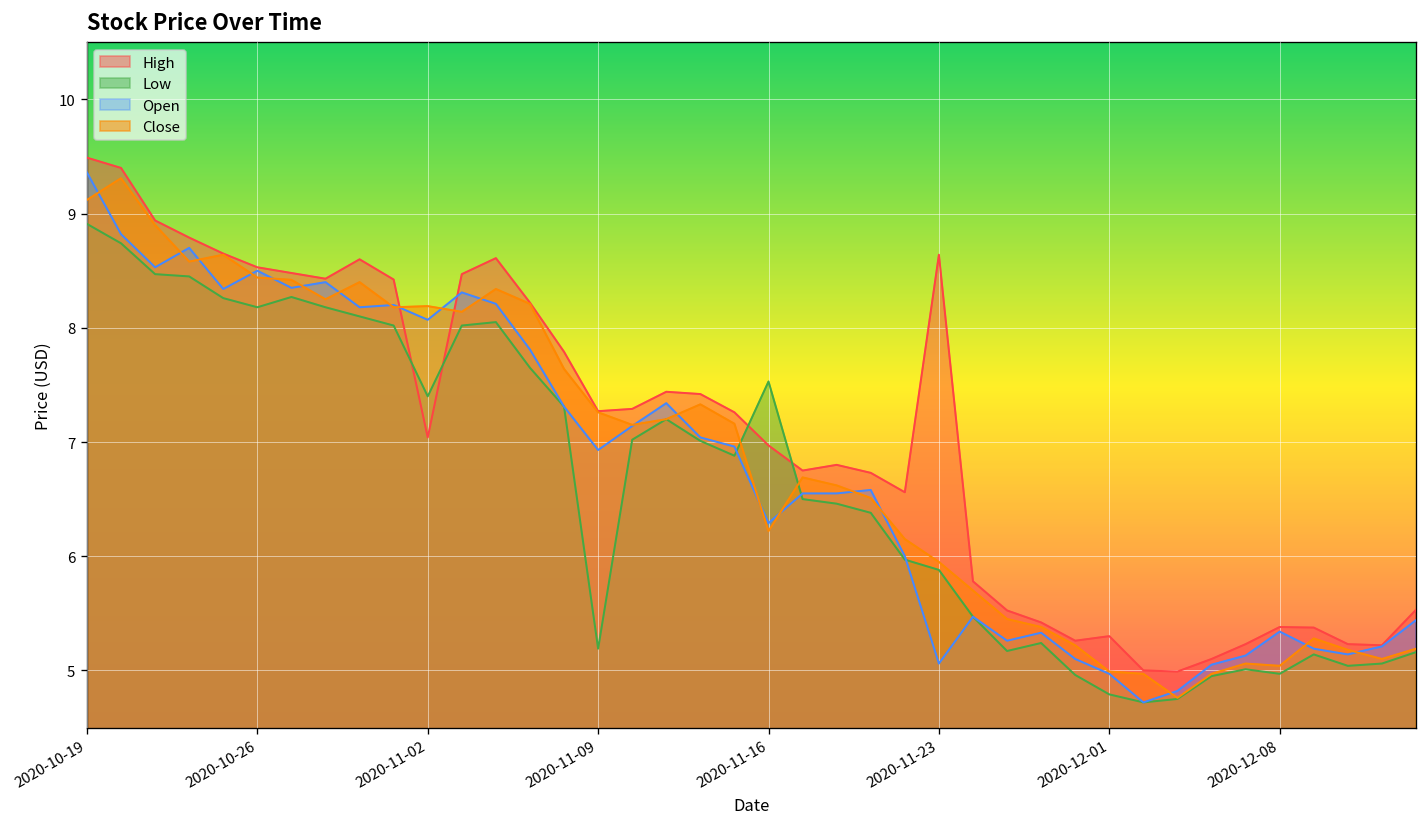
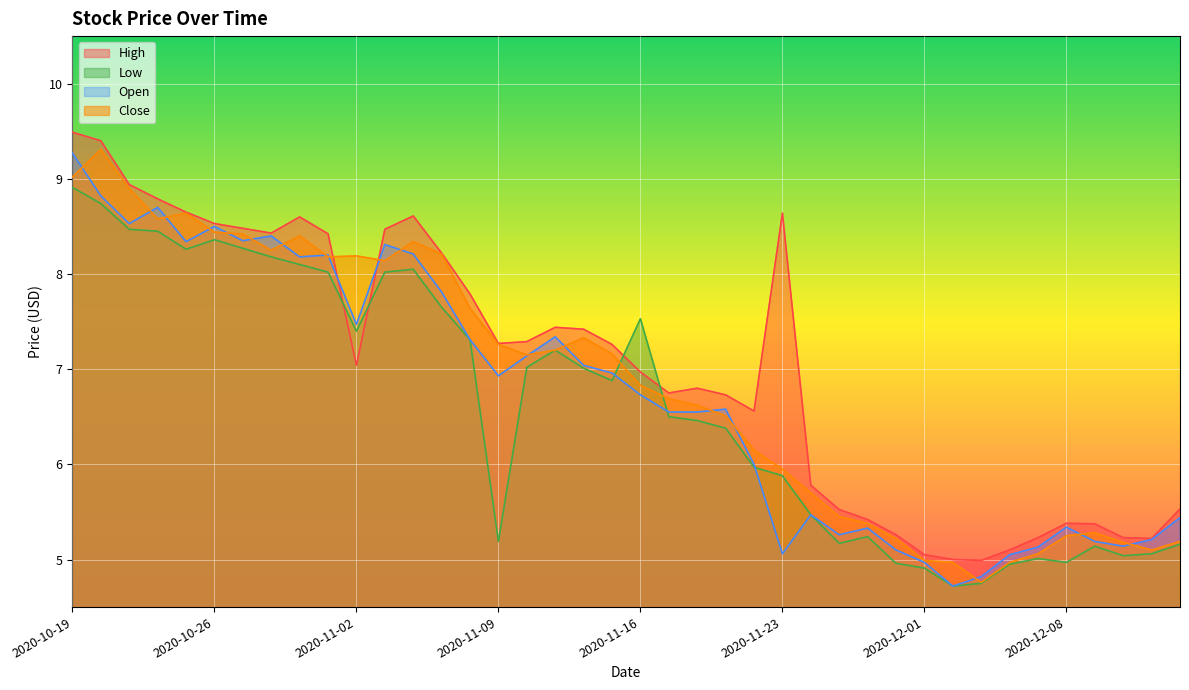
Open, 2020-10-19: 9.4 -> 9.3
Close, 2020-10-19: 9.1 -> 9.0
Low, 2020-10-26: 8.2 -> 8.4
Open, 2020-11-02: 8.1 -> 7.5
Open, 2020-11-16: 6.3 -> 6.7
Close, 2020-11-16: 6.2 -> 6.8
High, 2020-12-01: 5.3 -> 5.1
Low, 2020-12-01: 4.8 -> 4.9
Close, 2020-12-08: 5.0 -> 5.3
